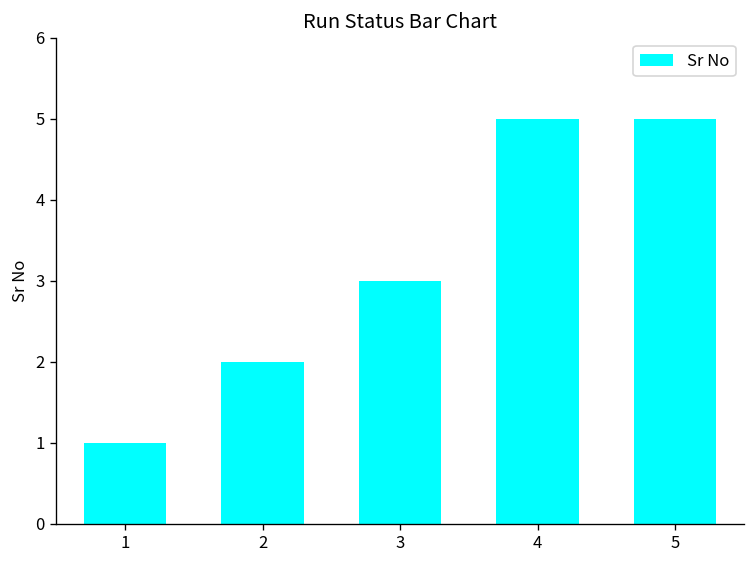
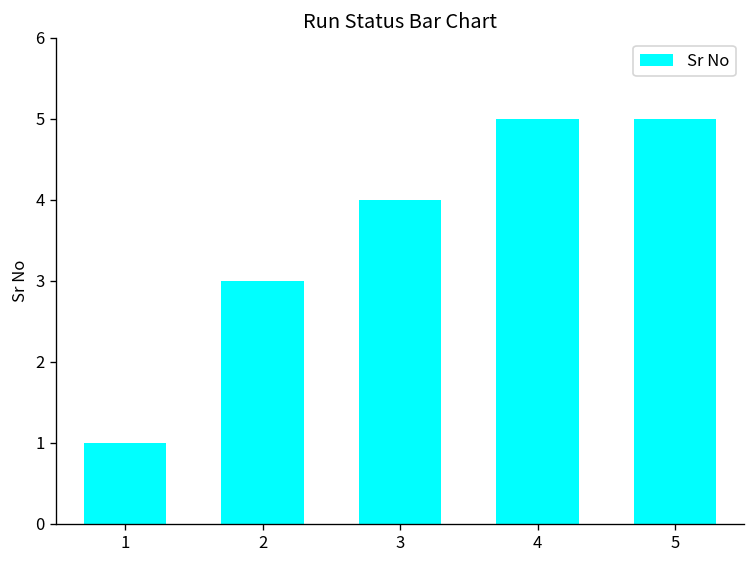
2: 2 -> 3
3: 3 -> 4
